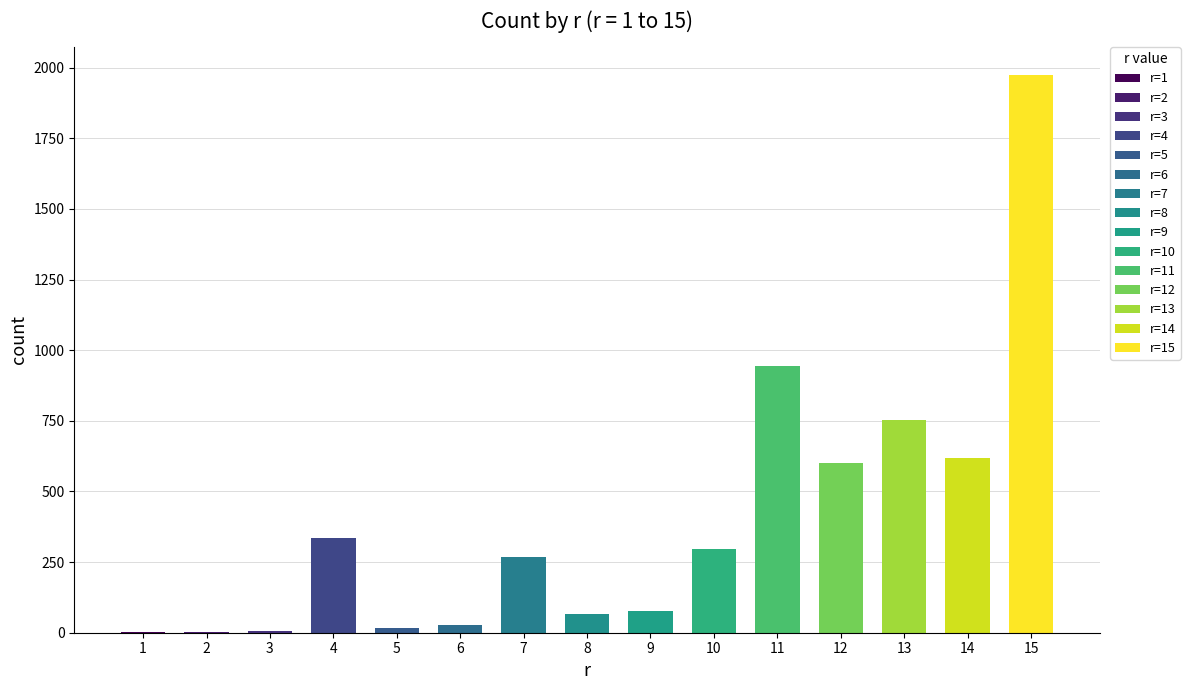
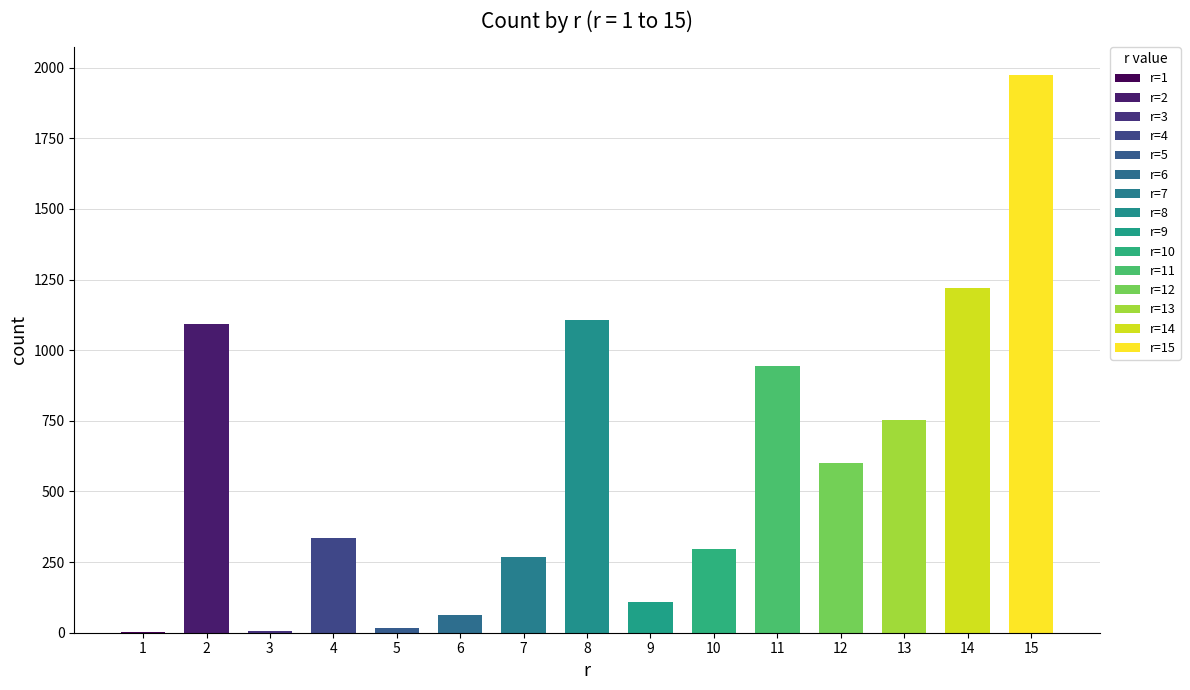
2: 0 -> 1090
6: 30 -> 60
8: 70 -> 1110
9: 80 -> 110
14: 620 -> 1220
